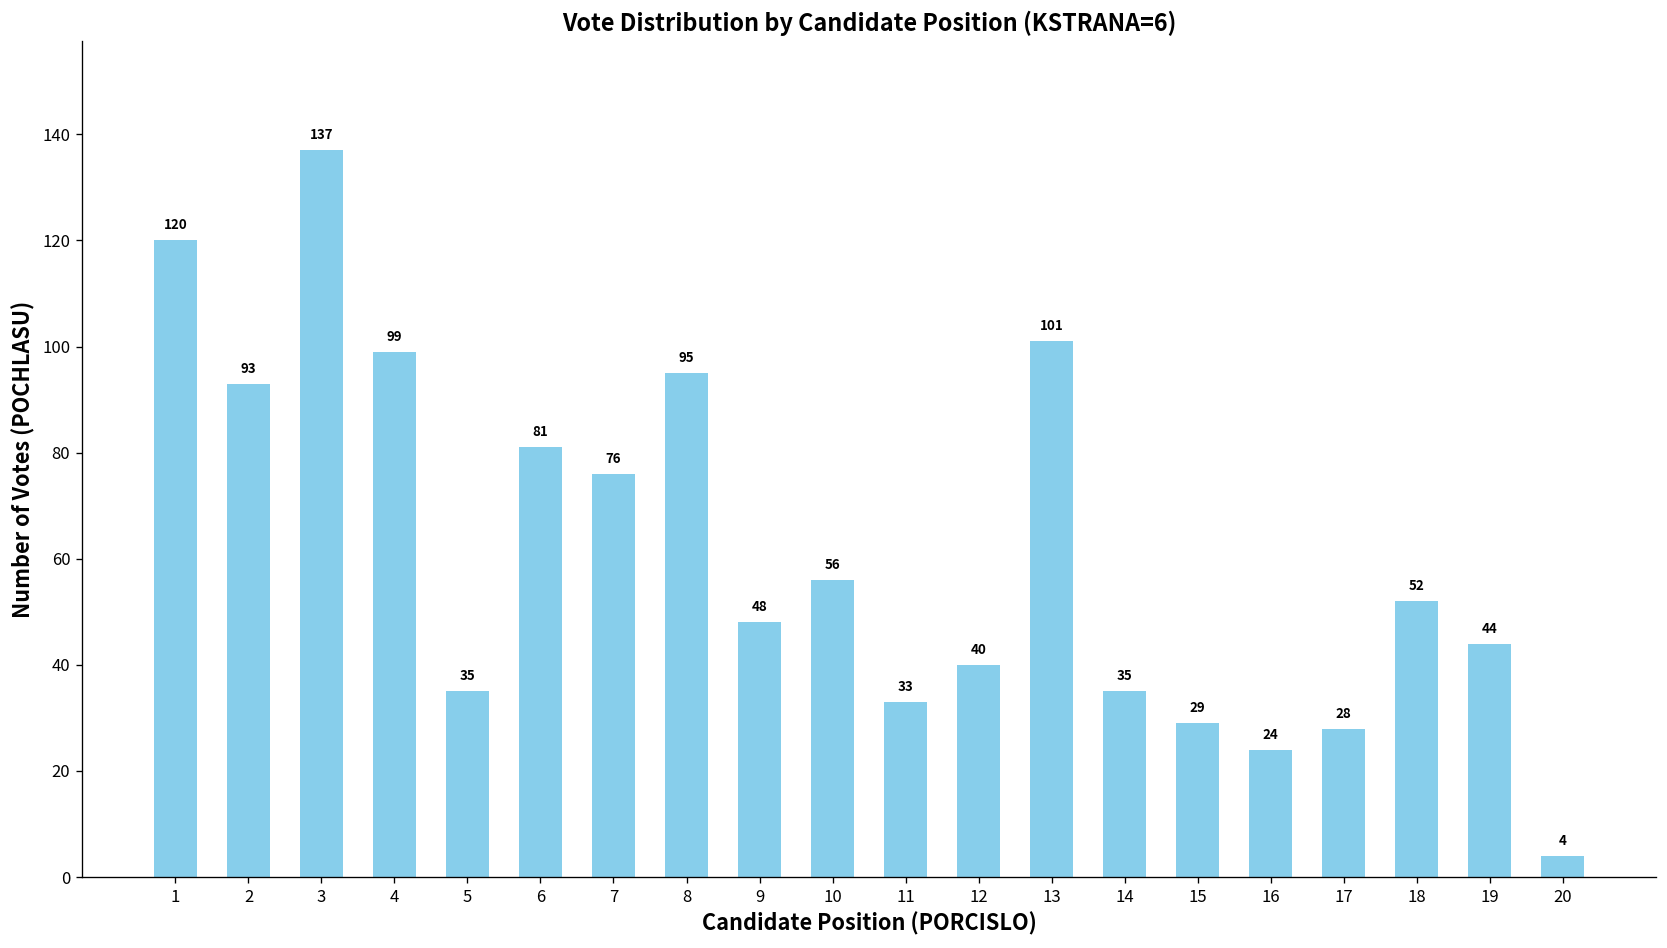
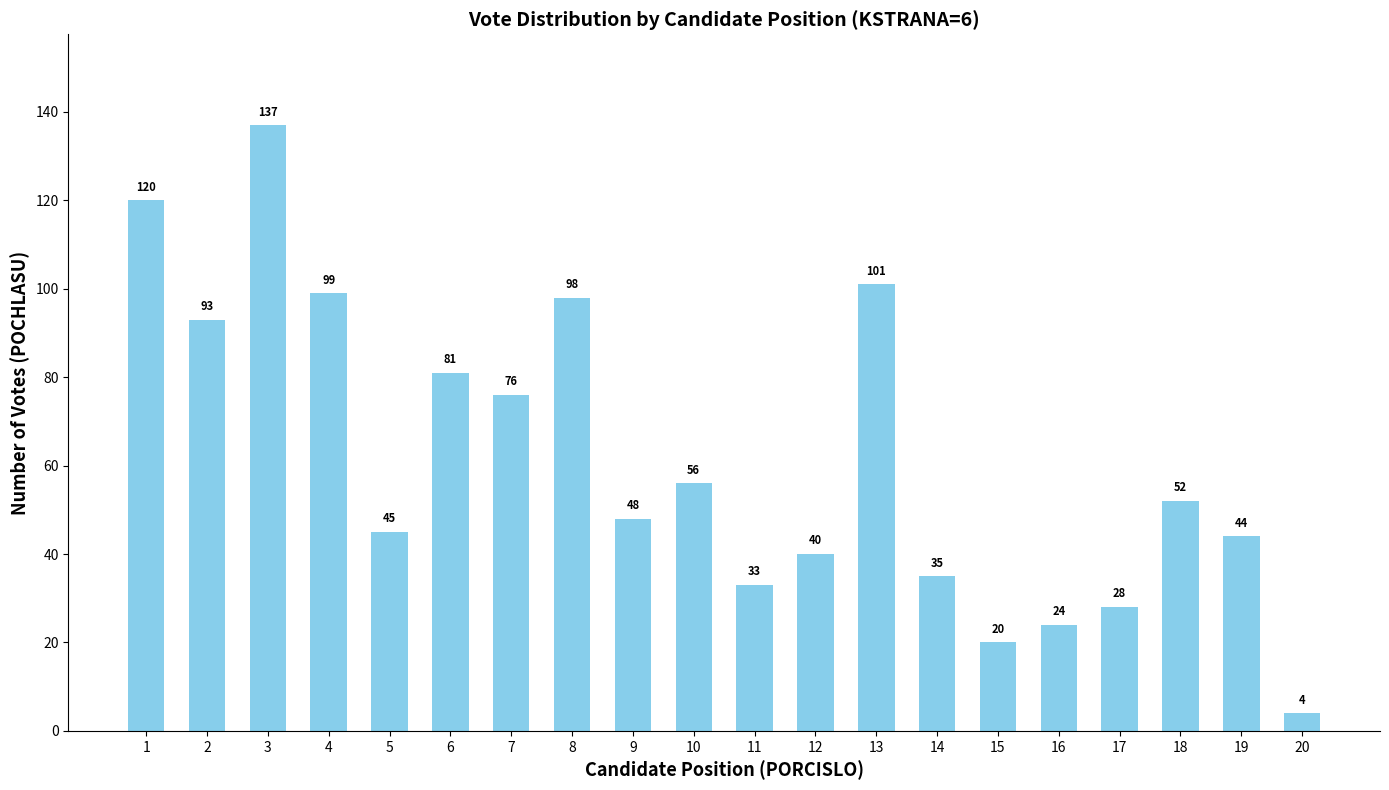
5: 35 -> 45
8: 95 -> 98
15: 29 -> 20
